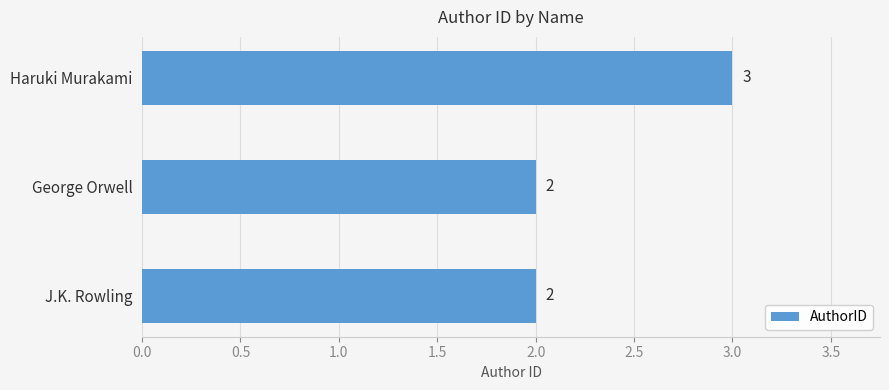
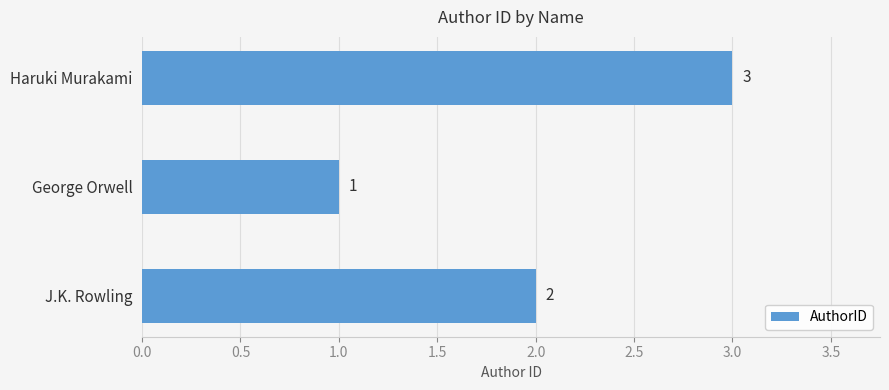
George Orwell: 2 -> 1
